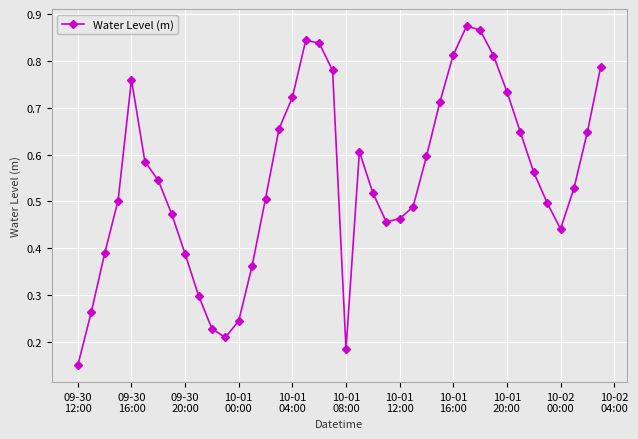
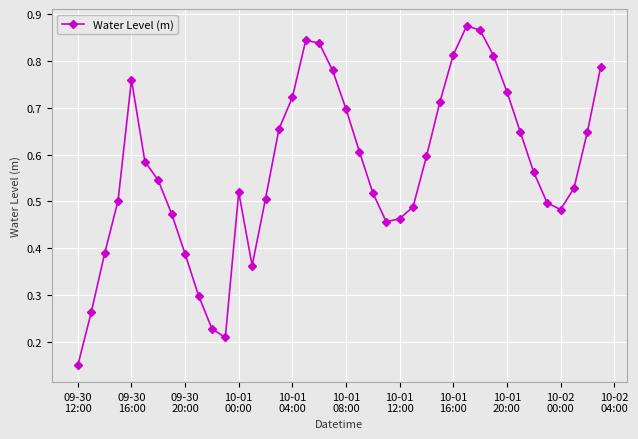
10-01 00:00: 0.24 -> 0.52
10-01 08:00: 0.18 -> 0.70
10-02 00:00: 0.44 -> 0.48
